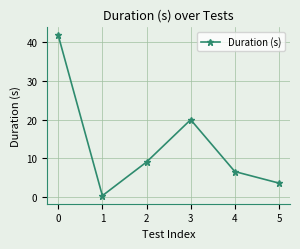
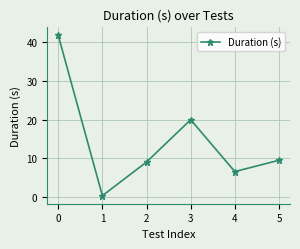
5: 4 -> 10
